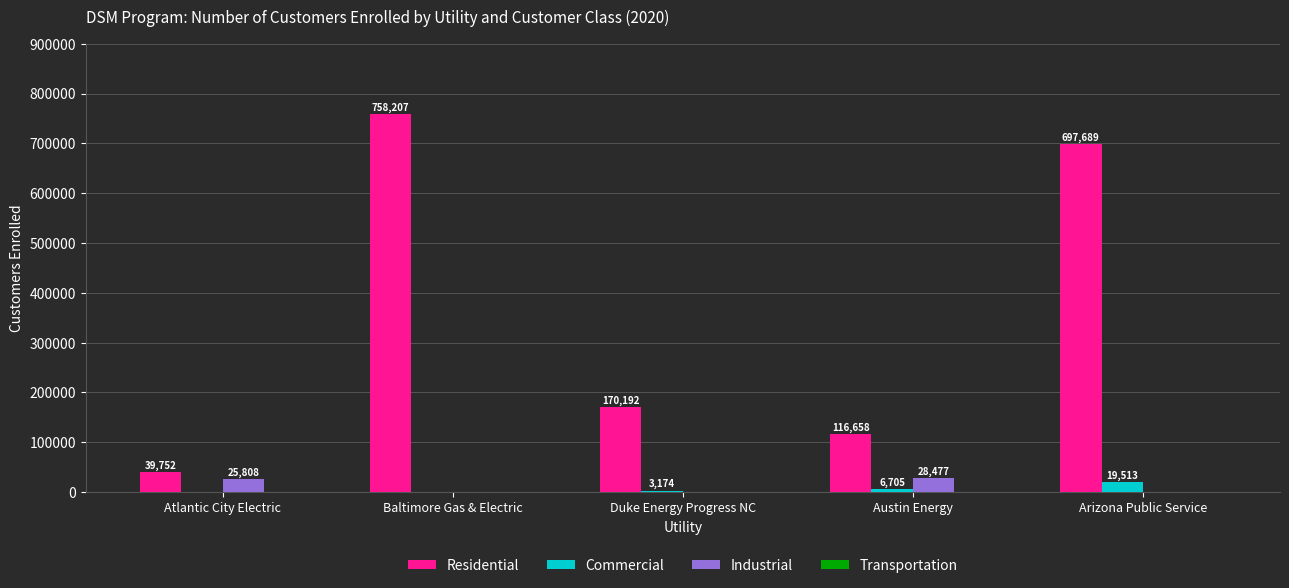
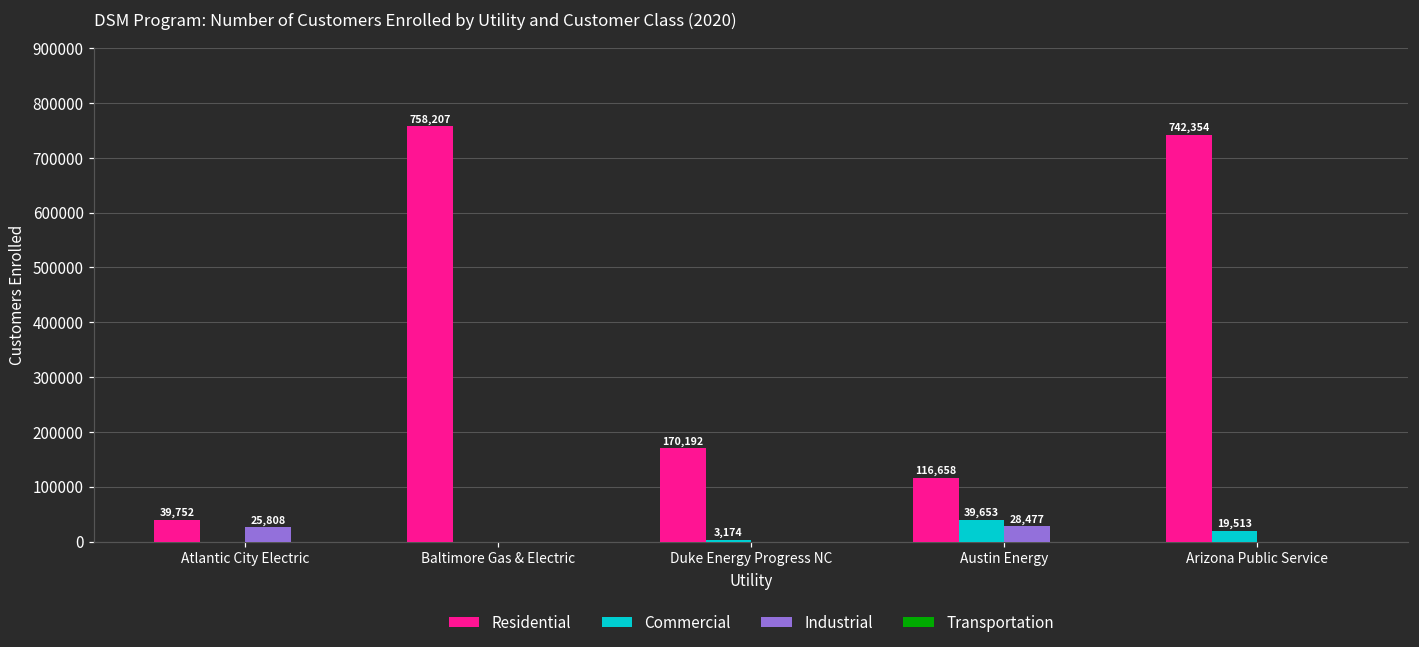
Commercial, Austin Energy: 6,705 -> 39,653
Residential, Arizona Public Service: 697,689 -> 742,354
